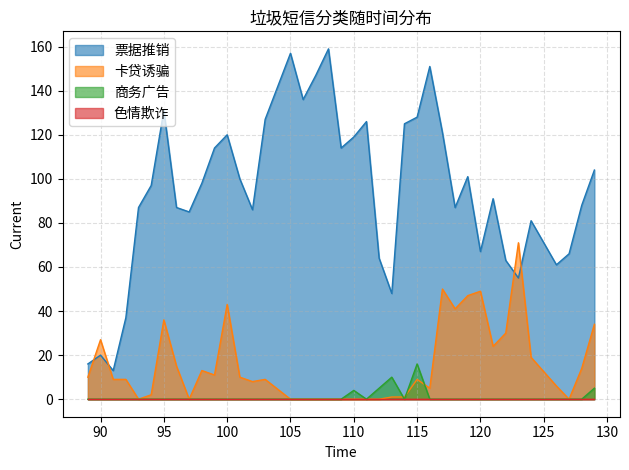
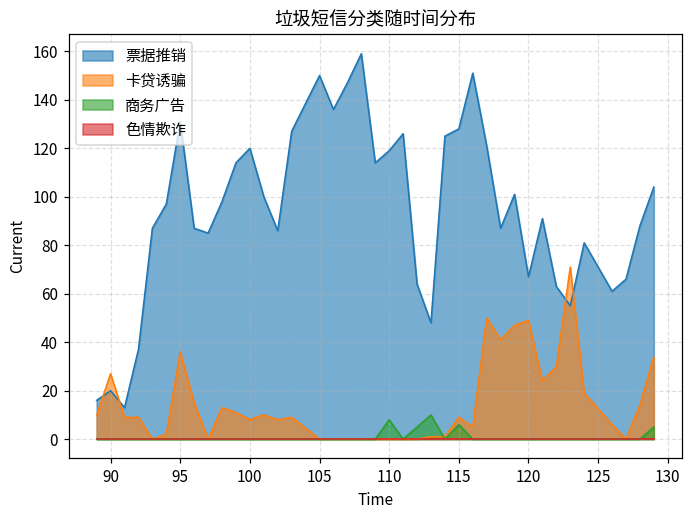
卡贷诱骗, 100: 43 -> 8
票据推销, 105: 157 -> 150
商务广告, 110: 4 -> 8
商务广告, 115: 16 -> 6
